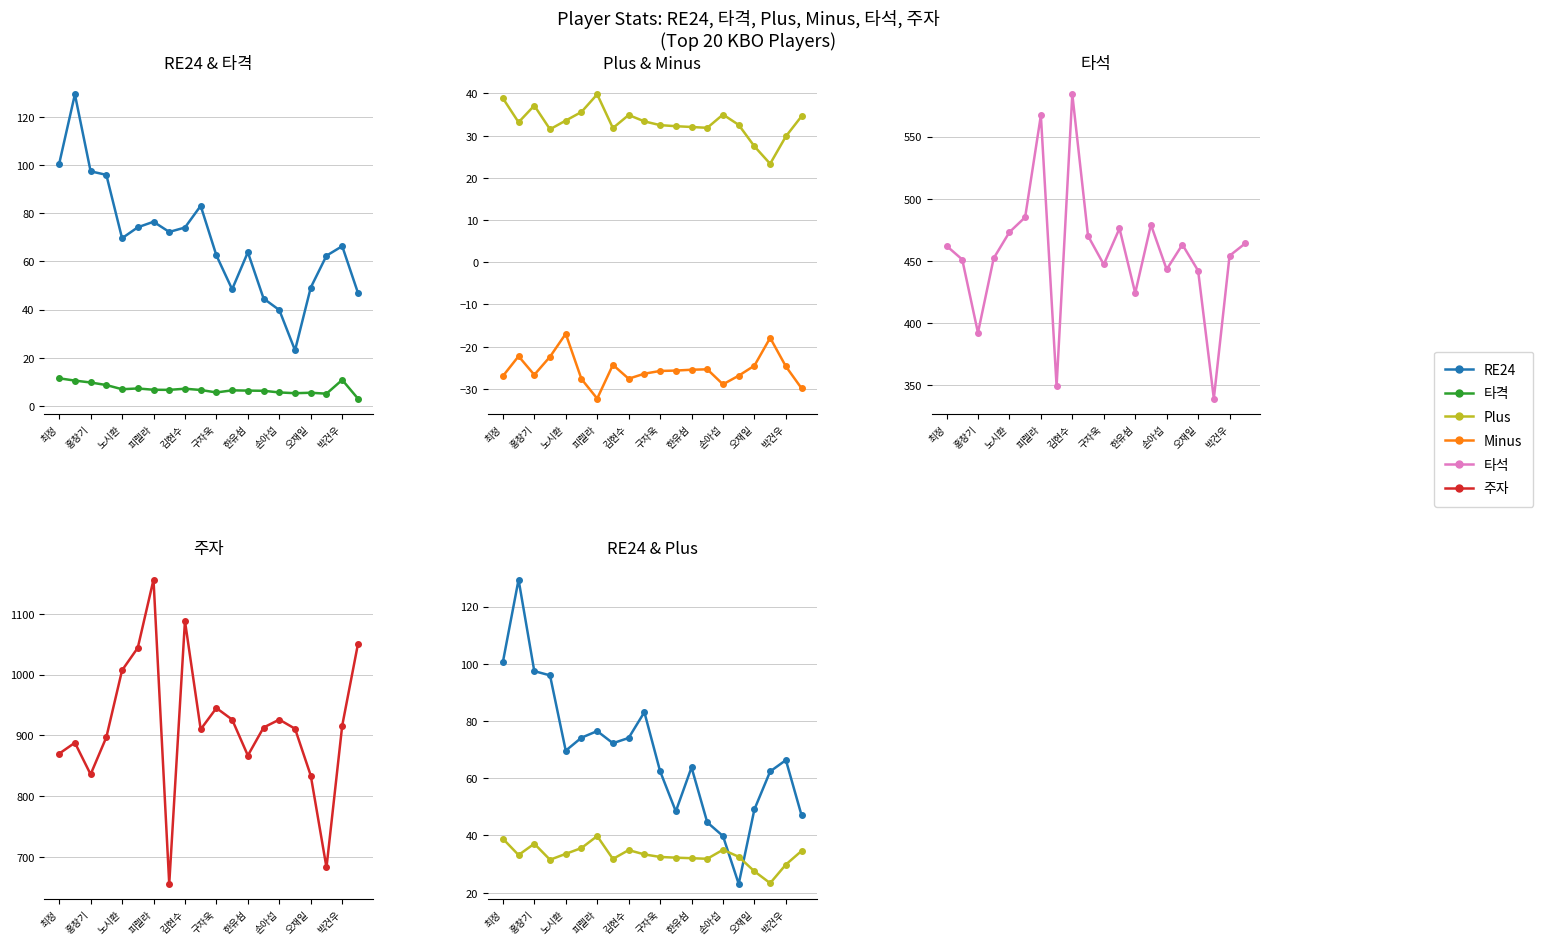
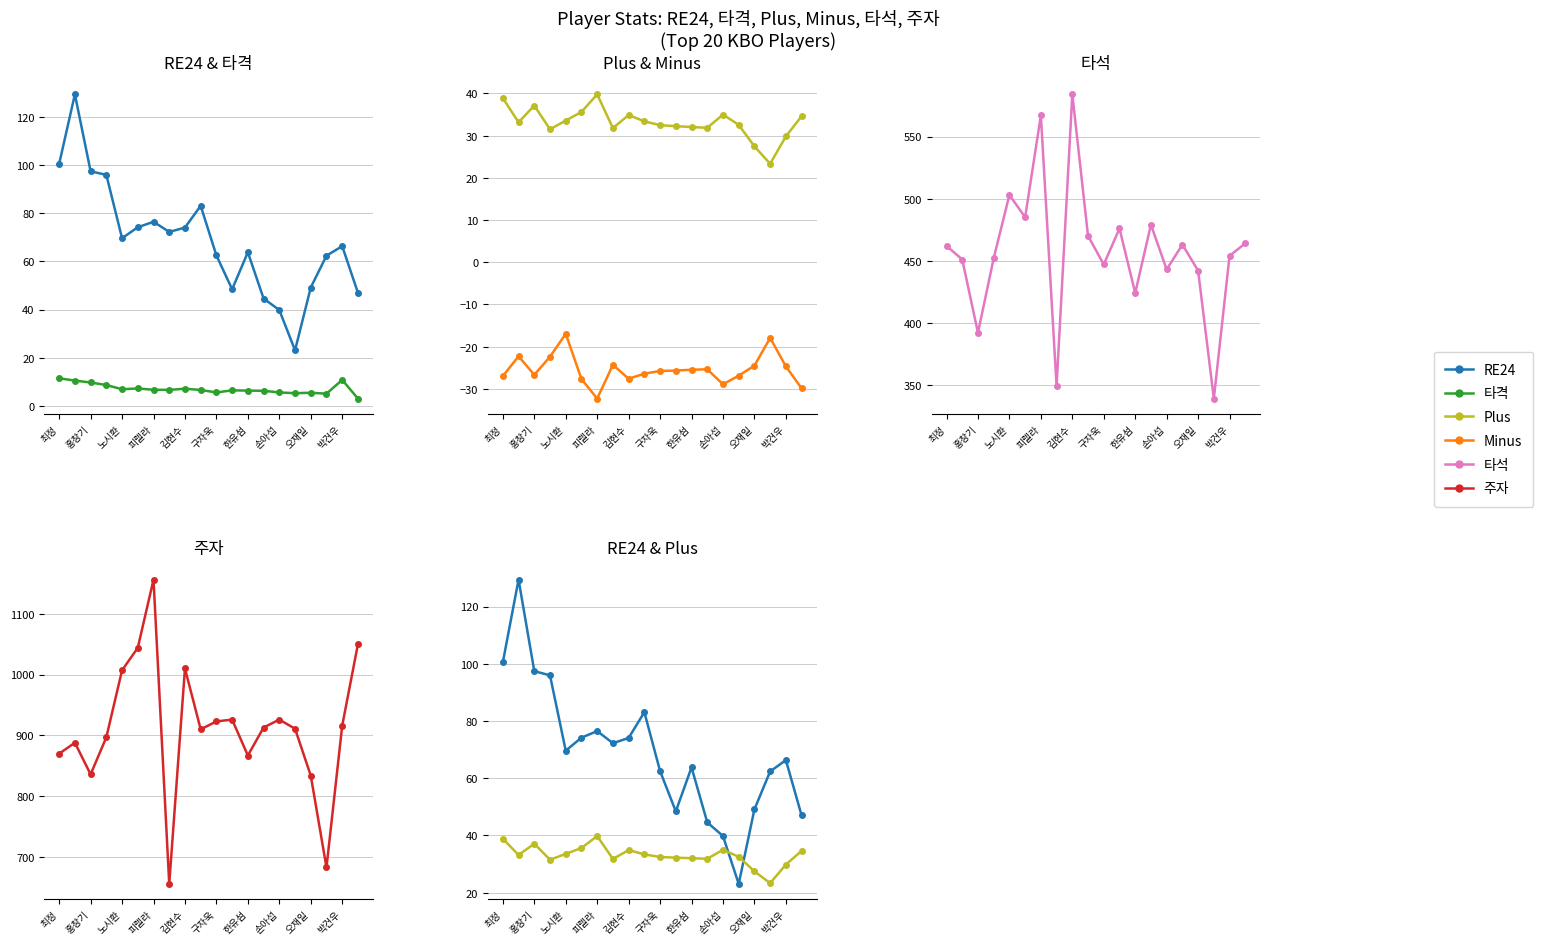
타석, 노시환: 473 -> 503
주자, 김현수: 1090 -> 1010
주자, 구자욱: 950 -> 920
